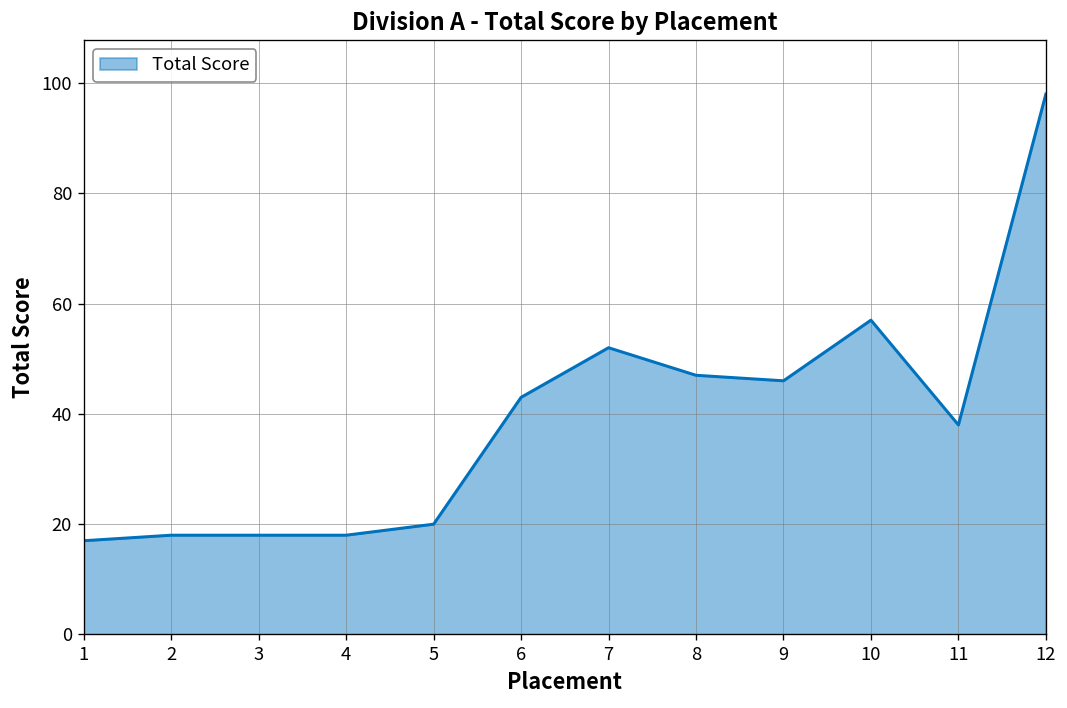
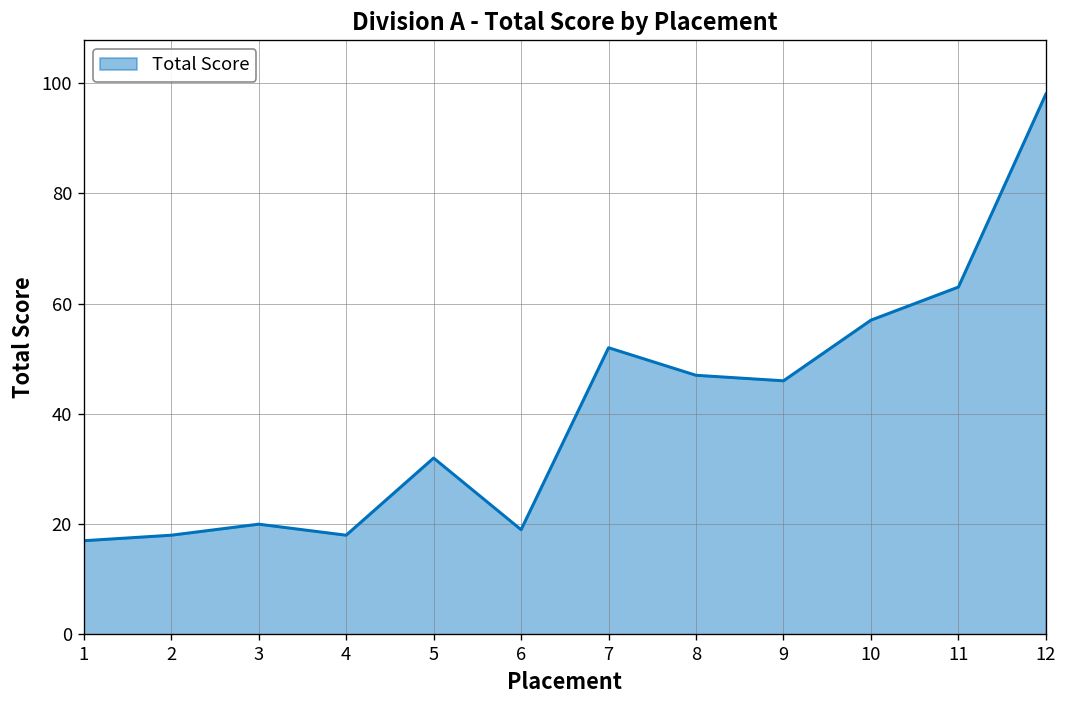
3: 18 -> 20
5: 20 -> 32
6: 43 -> 19
11: 38 -> 63
